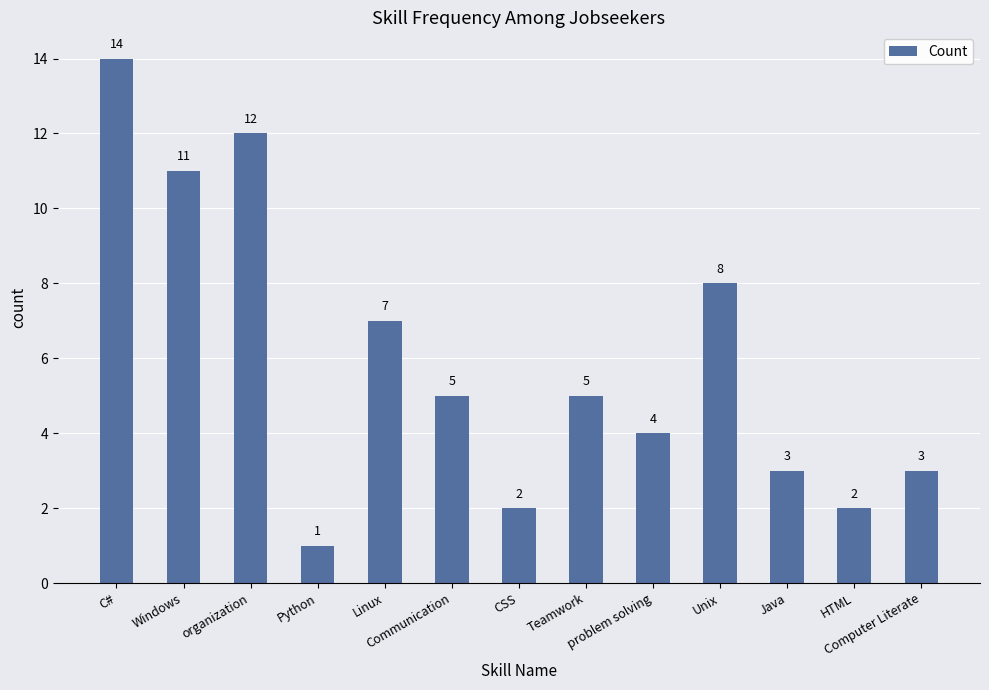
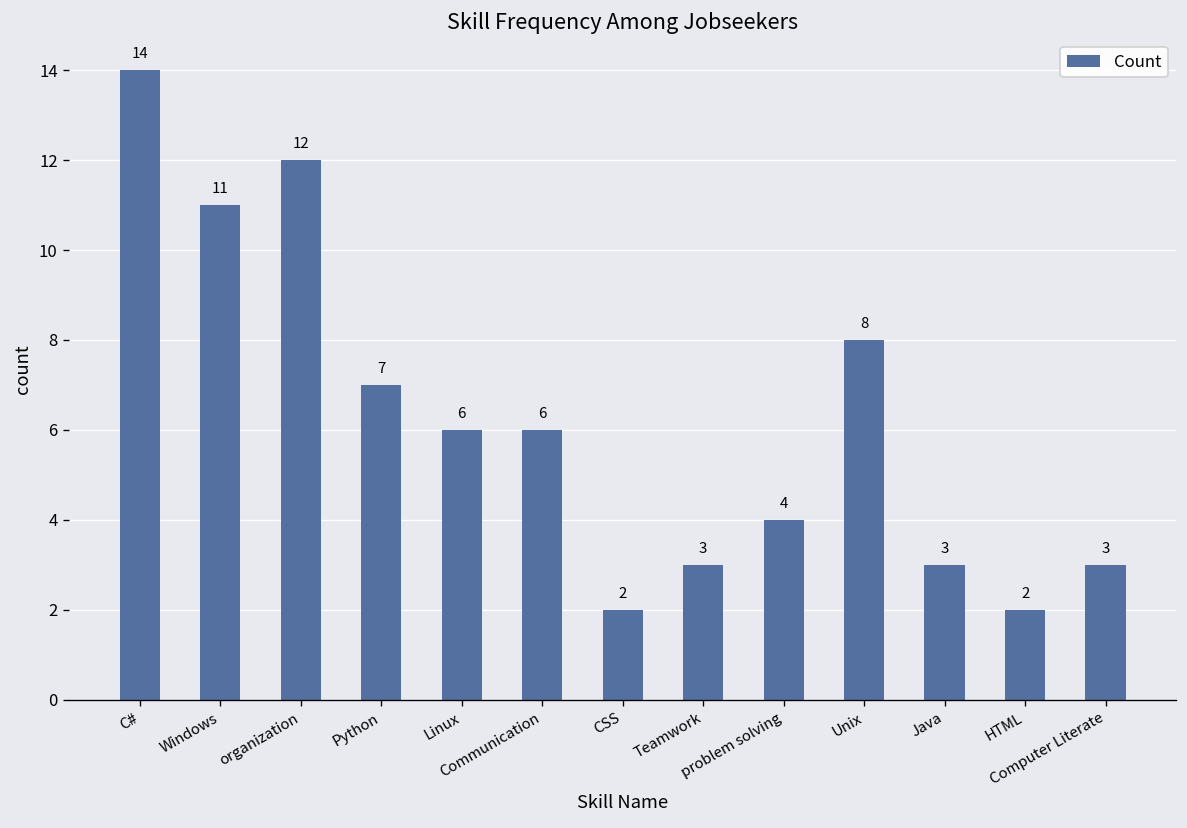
Python: 1 -> 7
Linux: 7 -> 6
Communication: 5 -> 6
Teamwork: 5 -> 3
